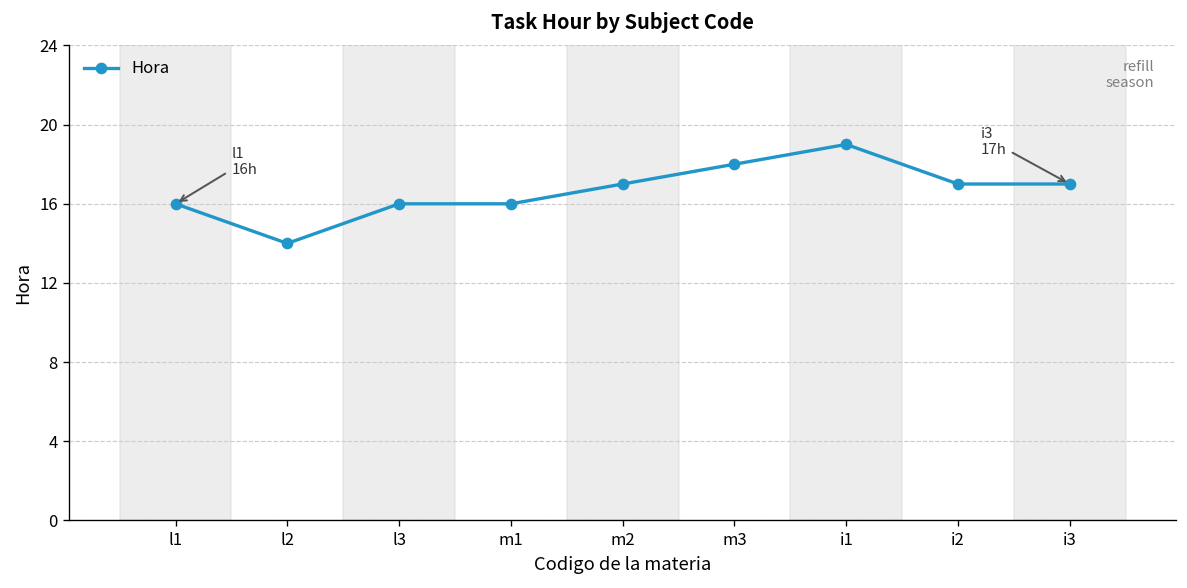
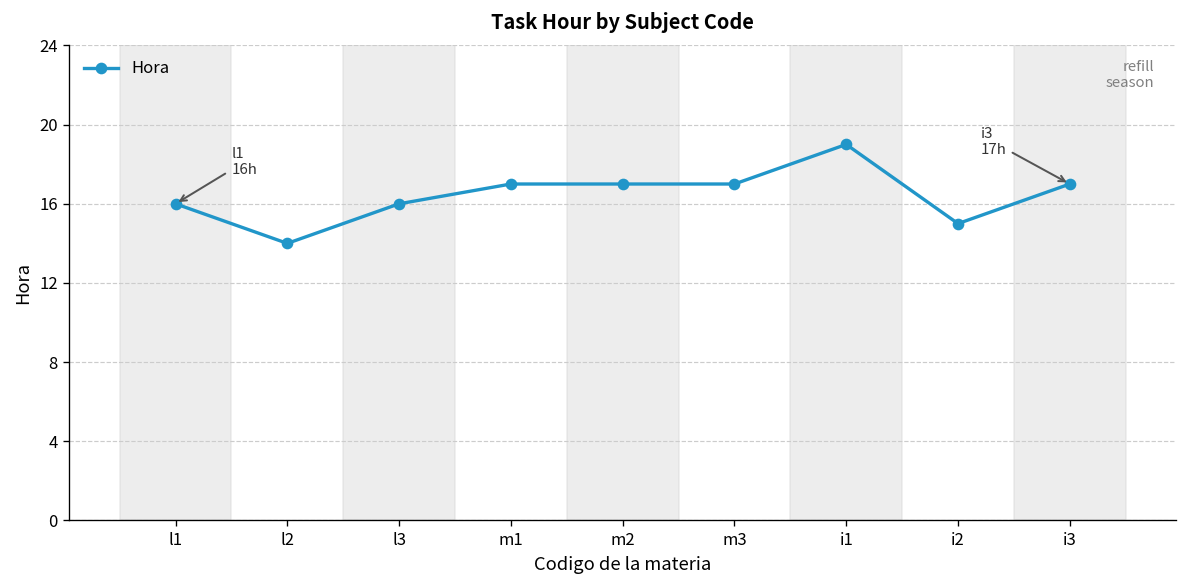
m1: 16 -> 17
m3: 18 -> 17
i2: 17 -> 15
